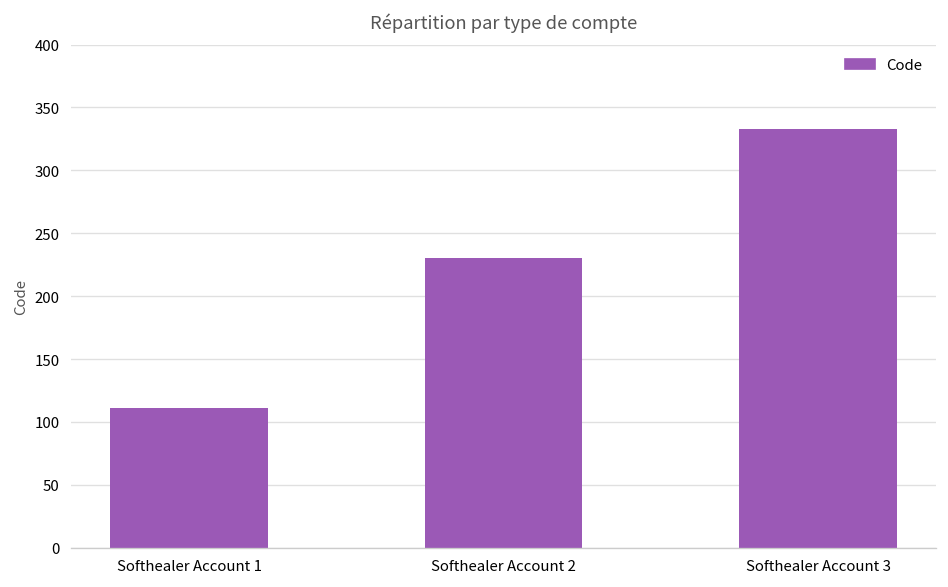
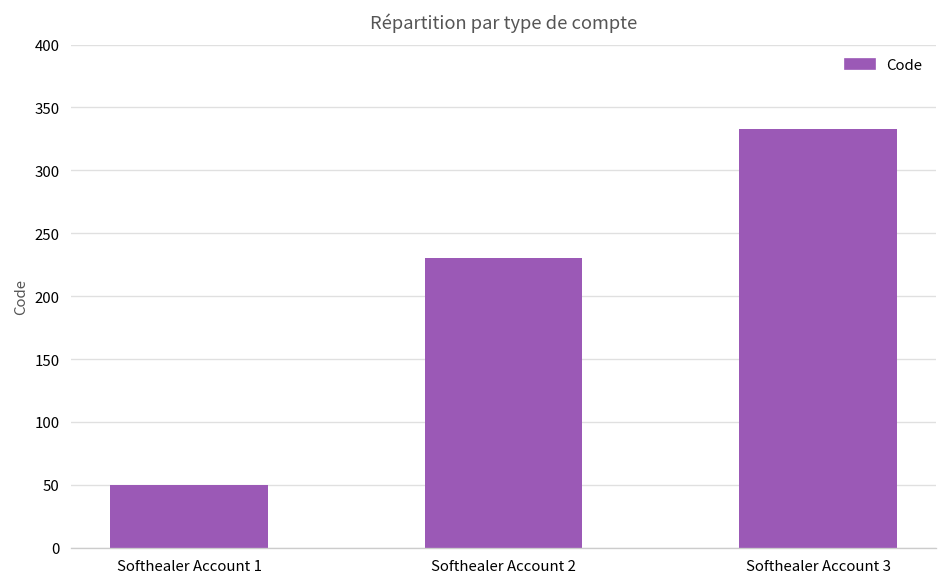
Softhealer Account 1: 111 -> 50
